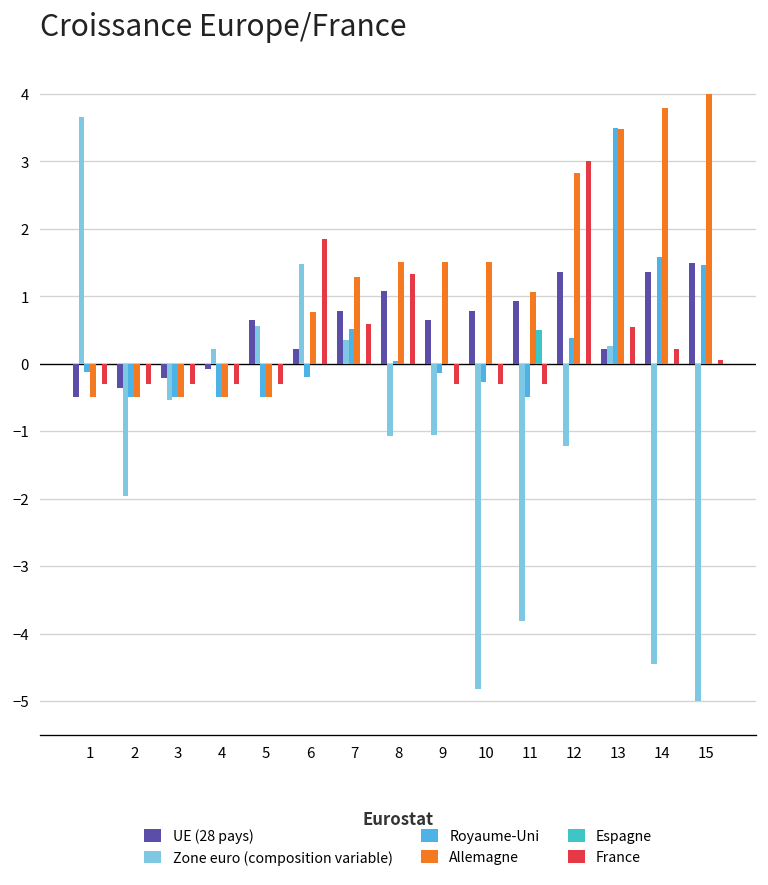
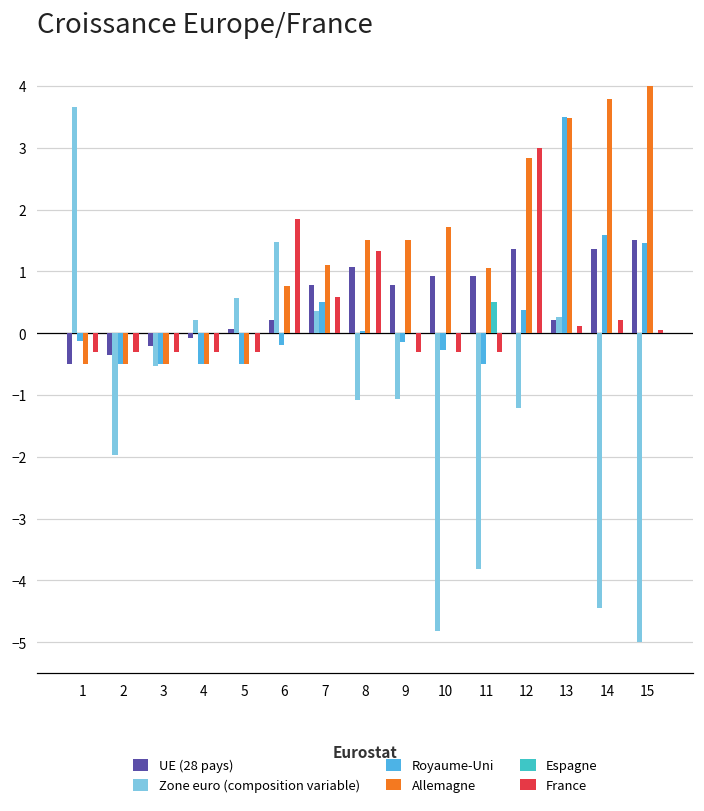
UE (28 pays), 5: 0.6 -> 0.1
Allemagne, 7: 1.3 -> 1.1
UE (28 pays), 9: 0.6 -> 0.8
UE (28 pays), 10: 0.8 -> 0.9
Allemagne, 10: 1.5 -> 1.7
France, 13: 0.5 -> 0.1
